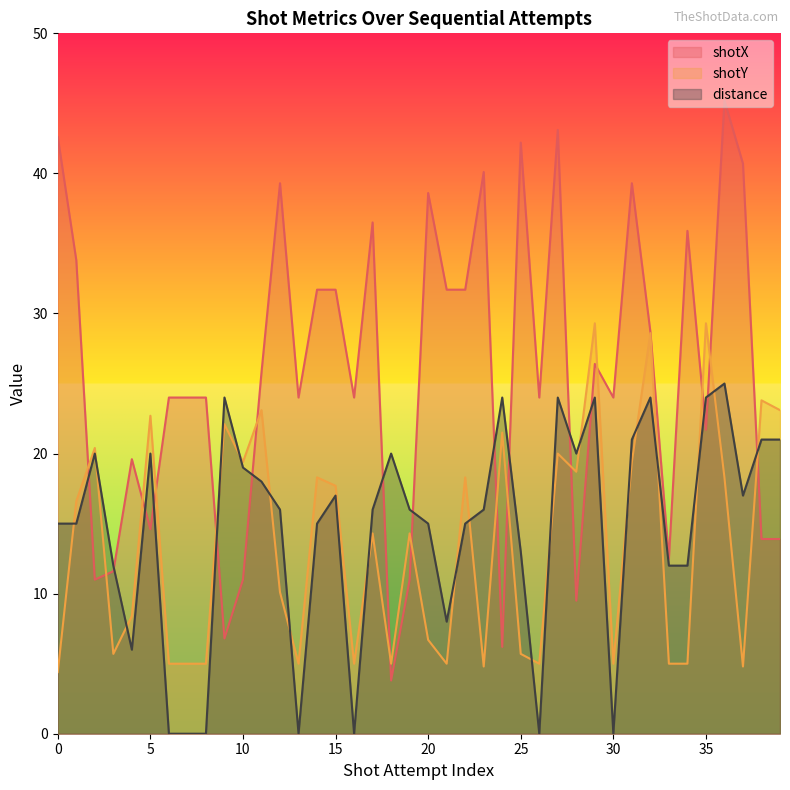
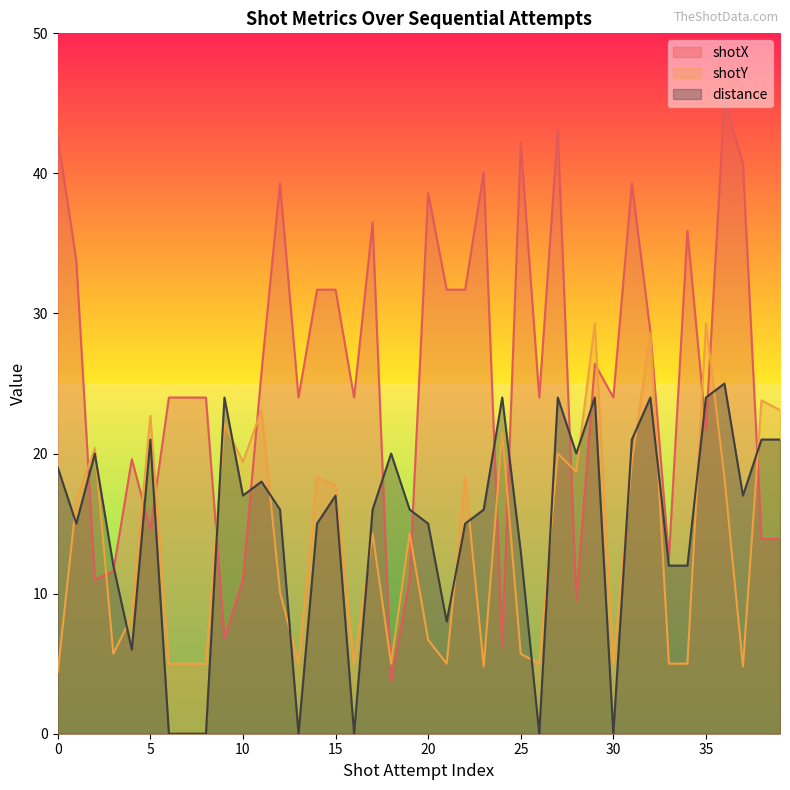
distance, 0: 15 -> 19
distance, 5: 20 -> 21
distance, 10: 19 -> 17
